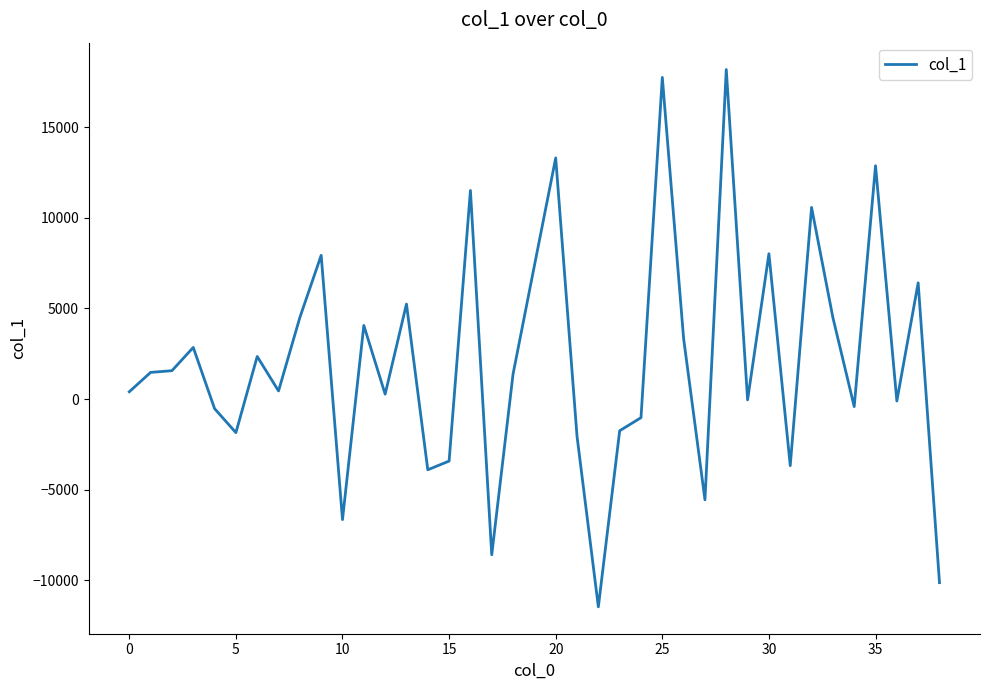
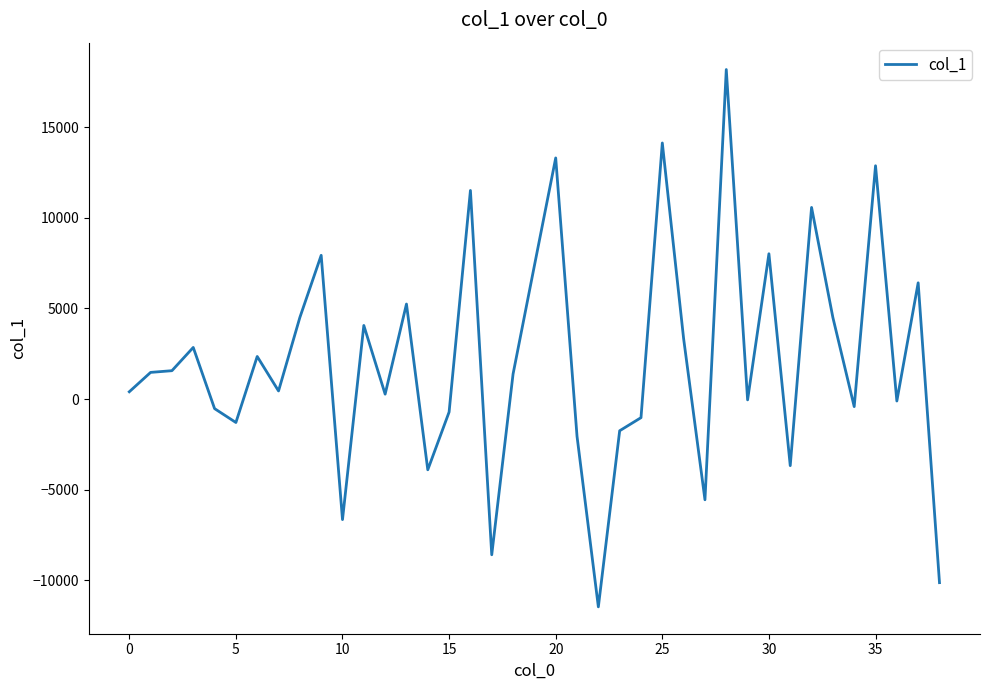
5: -1800 -> -1300
15: -3400 -> -700
25: 17700 -> 14100
